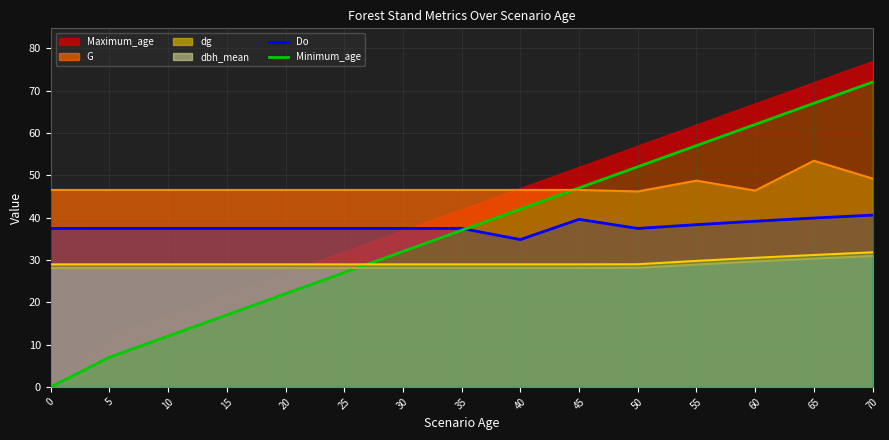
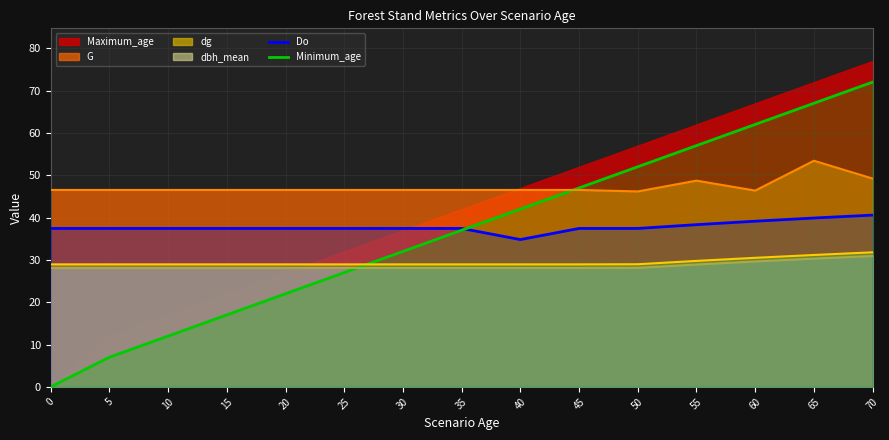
Do, 45: 40 -> 37
